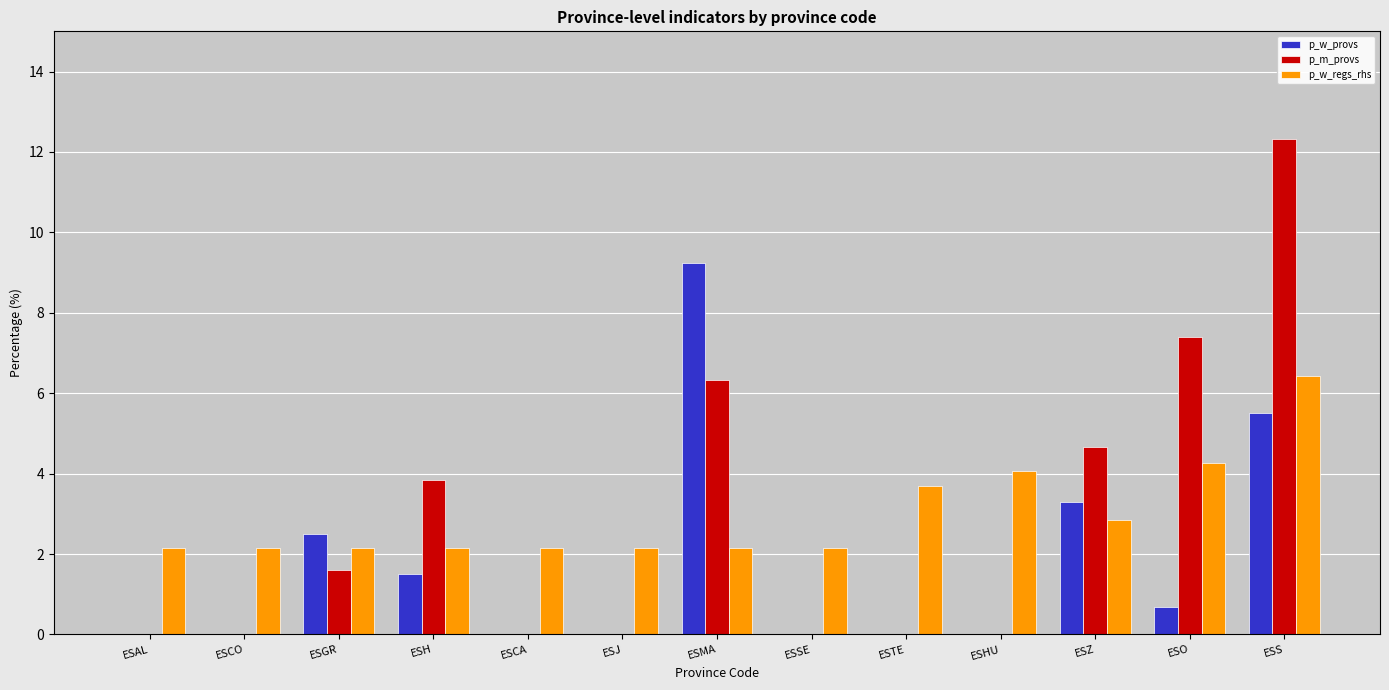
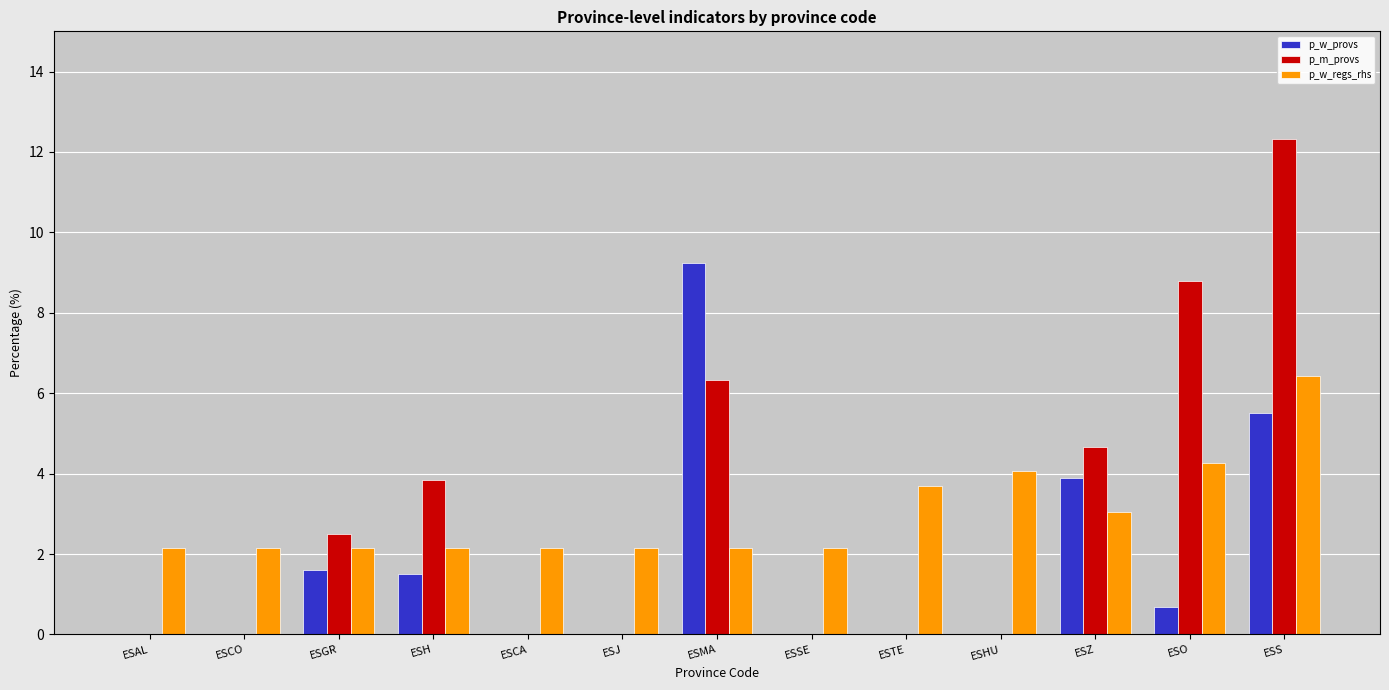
p_w_provs, ESGR: 2.5 -> 1.6
p_m_provs, ESGR: 1.6 -> 2.5
p_w_provs, ESZ: 3.3 -> 3.9
p_w_regs_rhs, ESZ: 2.8 -> 3.0
p_m_provs, ESO: 7.4 -> 8.8
